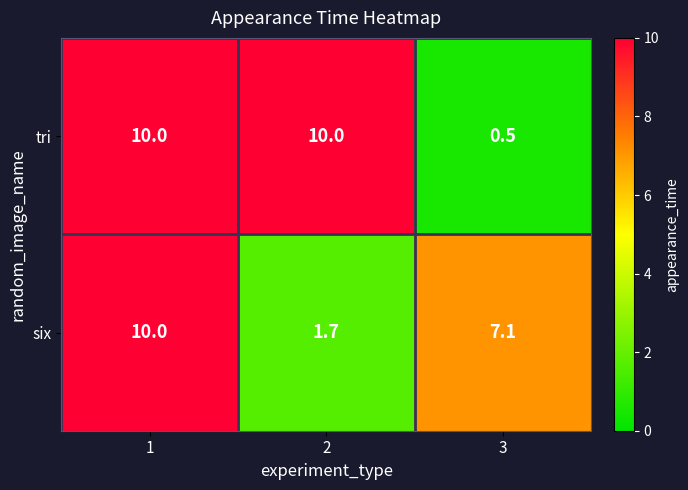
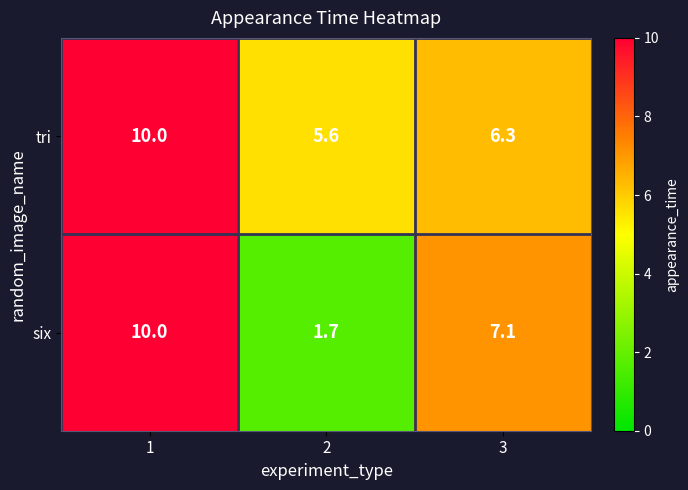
tri, 2: 10.0 -> 5.6
tri, 3: 0.5 -> 6.3
